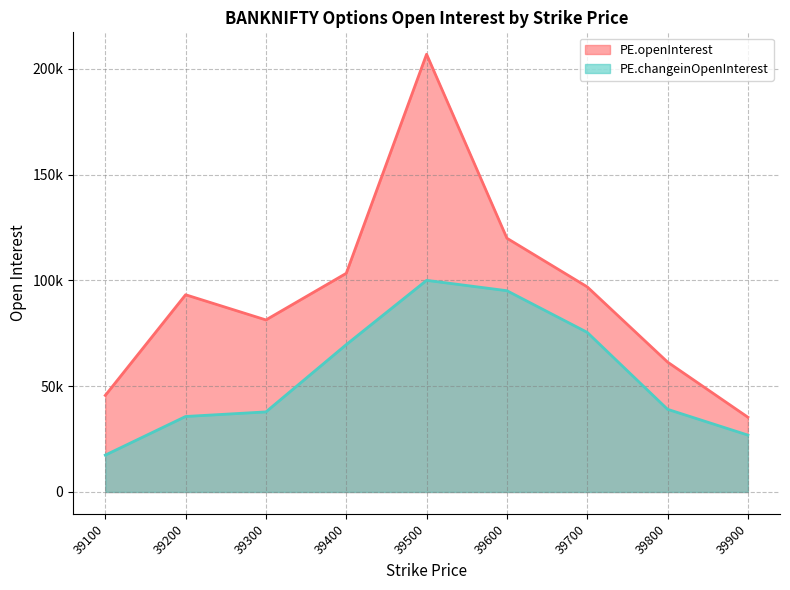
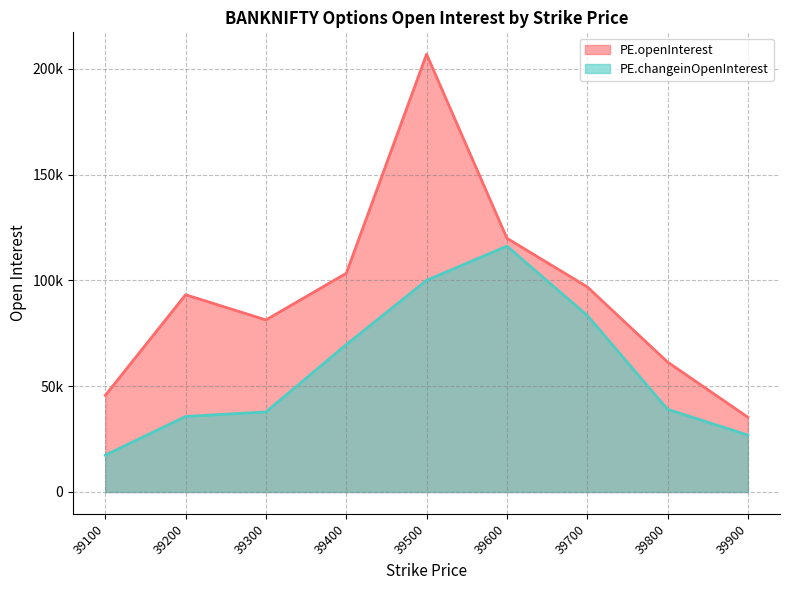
PE.changeinOpenInterest, 39600: 95000 -> 116000
PE.changeinOpenInterest, 39700: 75000 -> 84000
